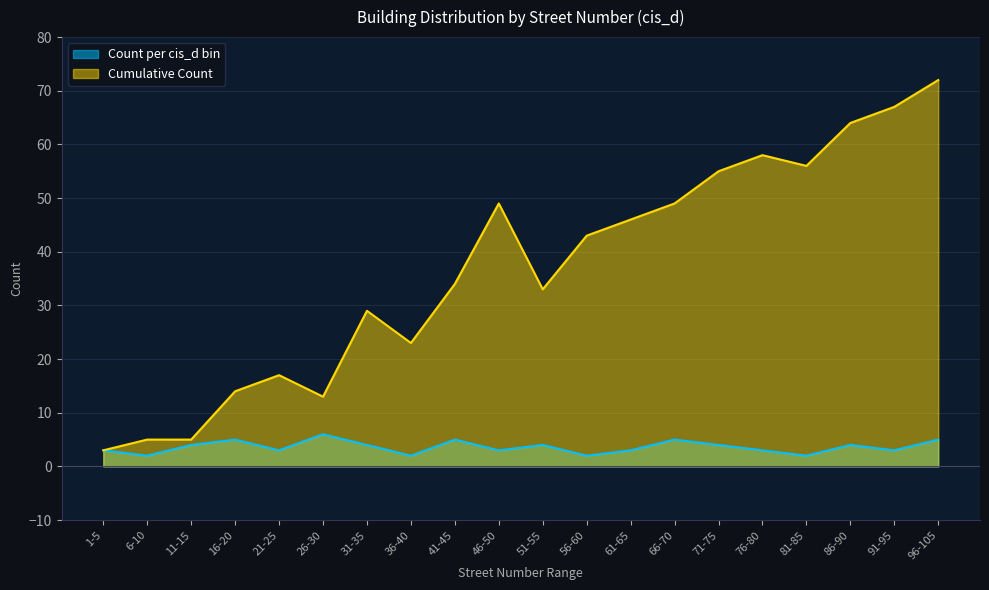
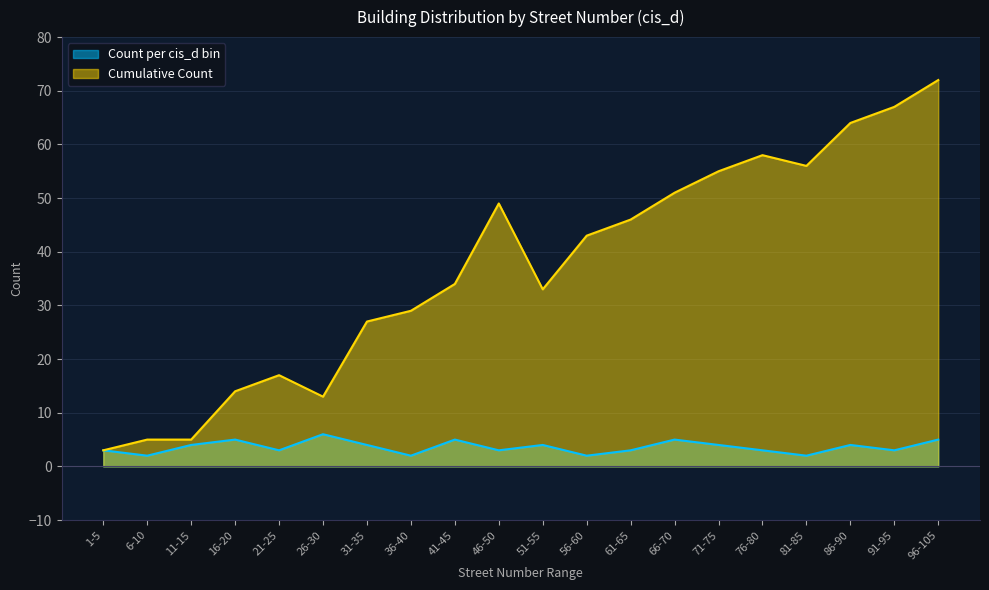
Cumulative Count, 31-35: 29 -> 27
Cumulative Count, 36-40: 23 -> 29
Cumulative Count, 66-70: 49 -> 51
